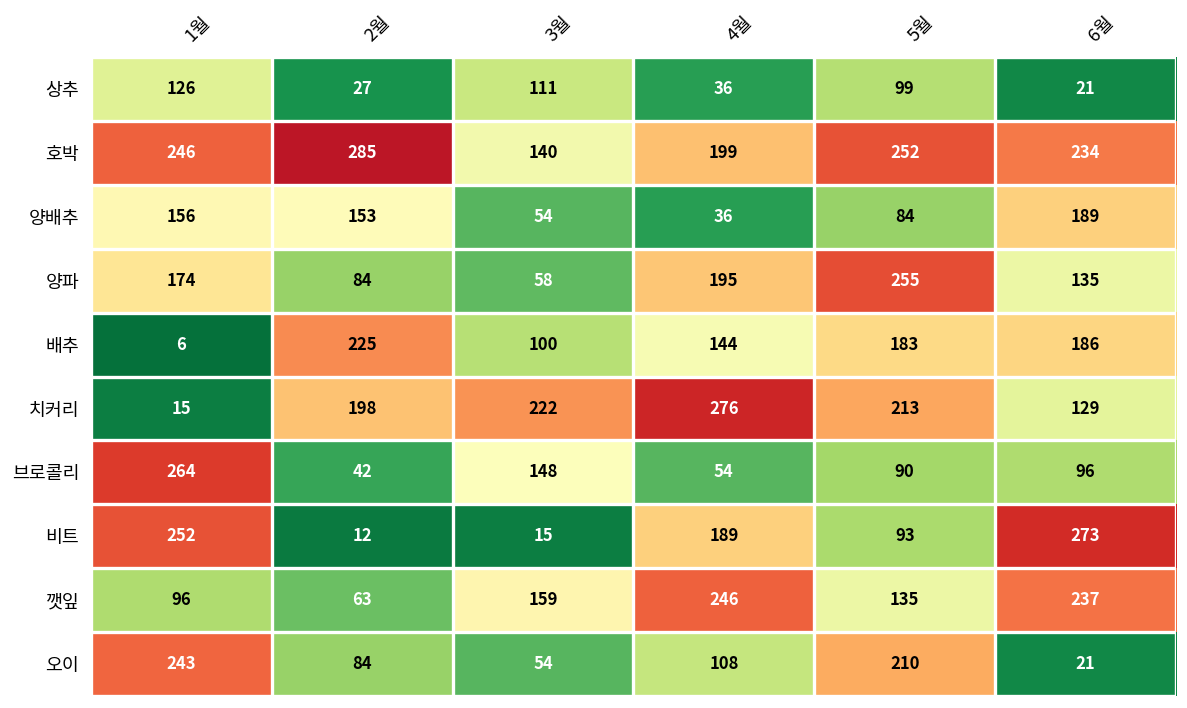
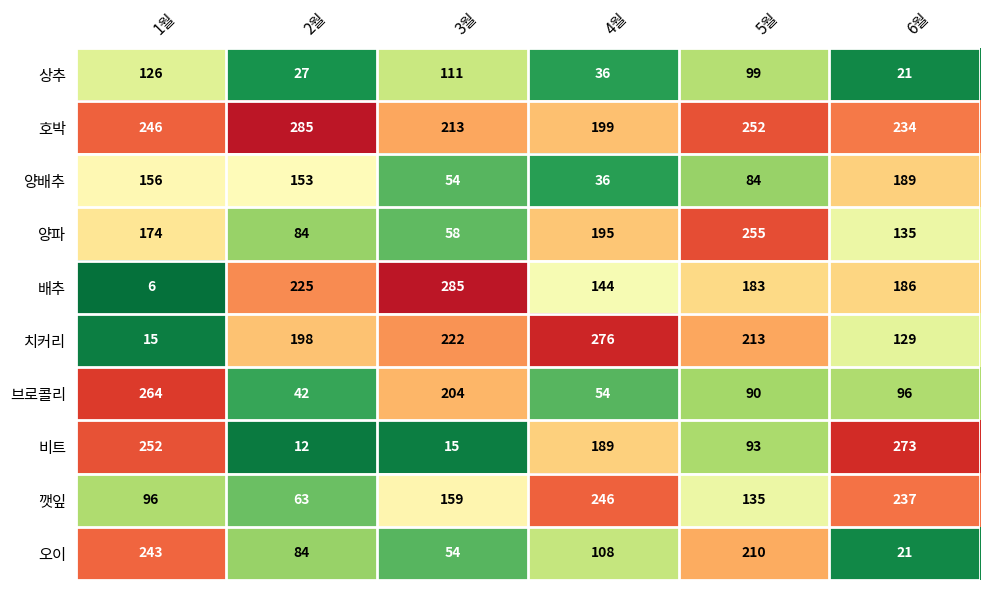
호박, 3월: 140 -> 213
배추, 3월: 100 -> 285
브로콜리, 3월: 148 -> 204
